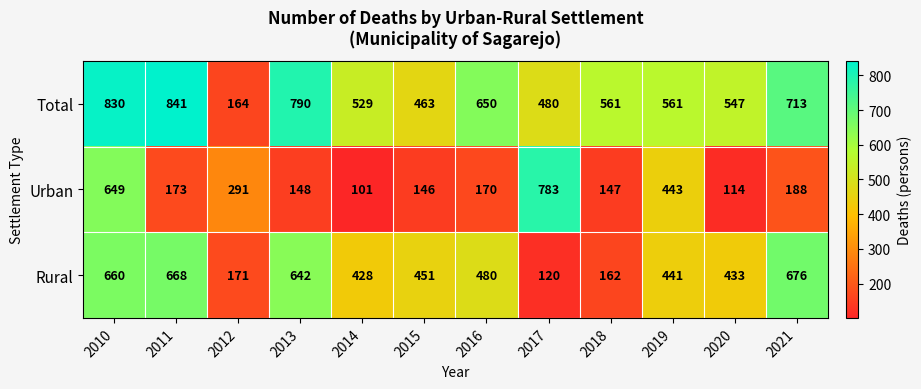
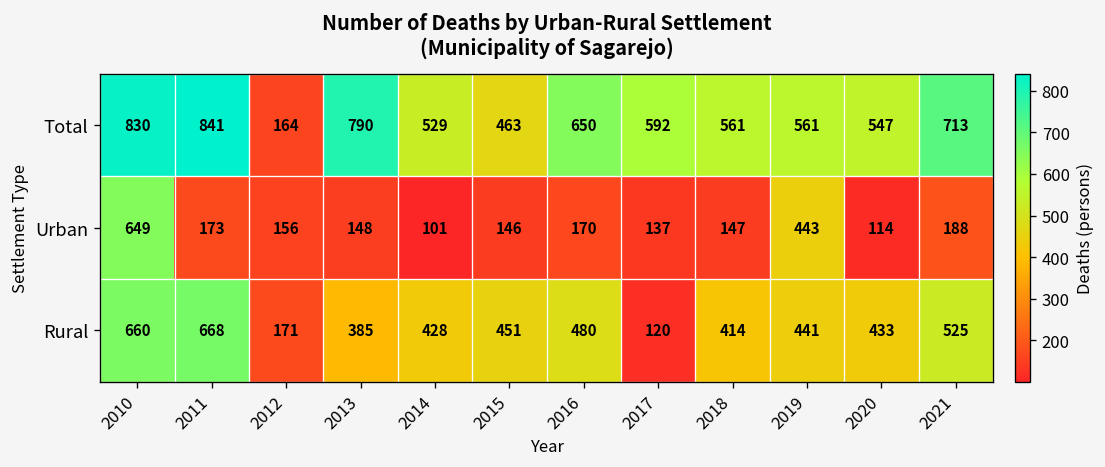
Total, 2017: 480 -> 592
Urban, 2012: 291 -> 156
Urban, 2017: 783 -> 137
Rural, 2013: 642 -> 385
Rural, 2018: 162 -> 414
Rural, 2021: 676 -> 525
